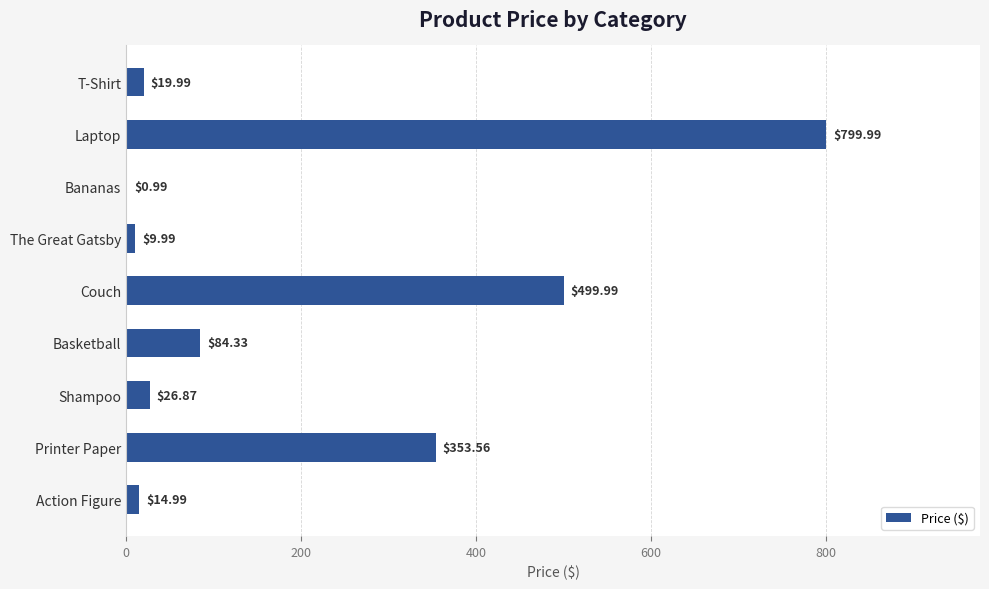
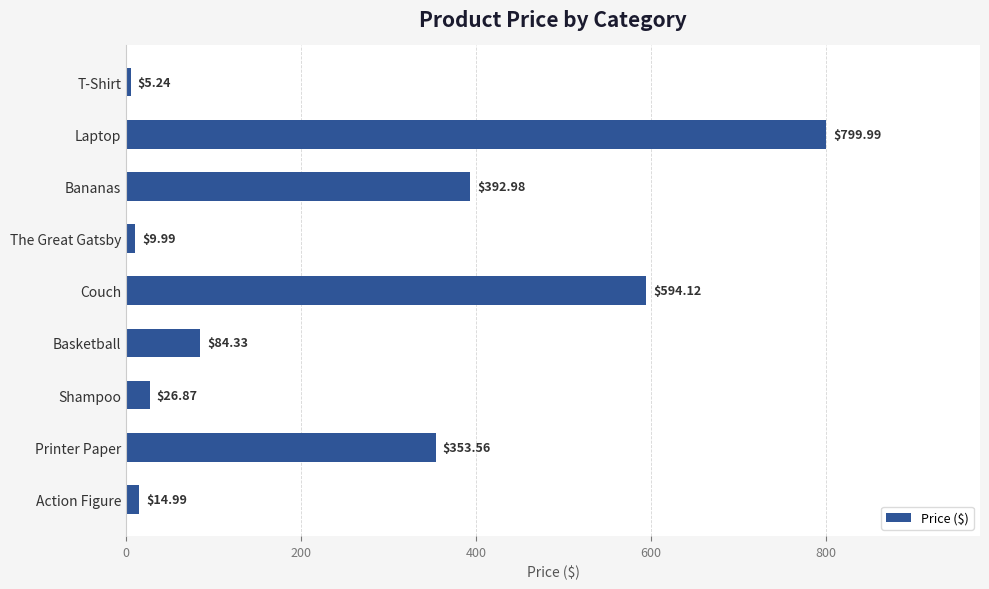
T-Shirt: $19.99 -> $5.24
Bananas: $0.99 -> $392.98
Couch: $499.99 -> $594.12
